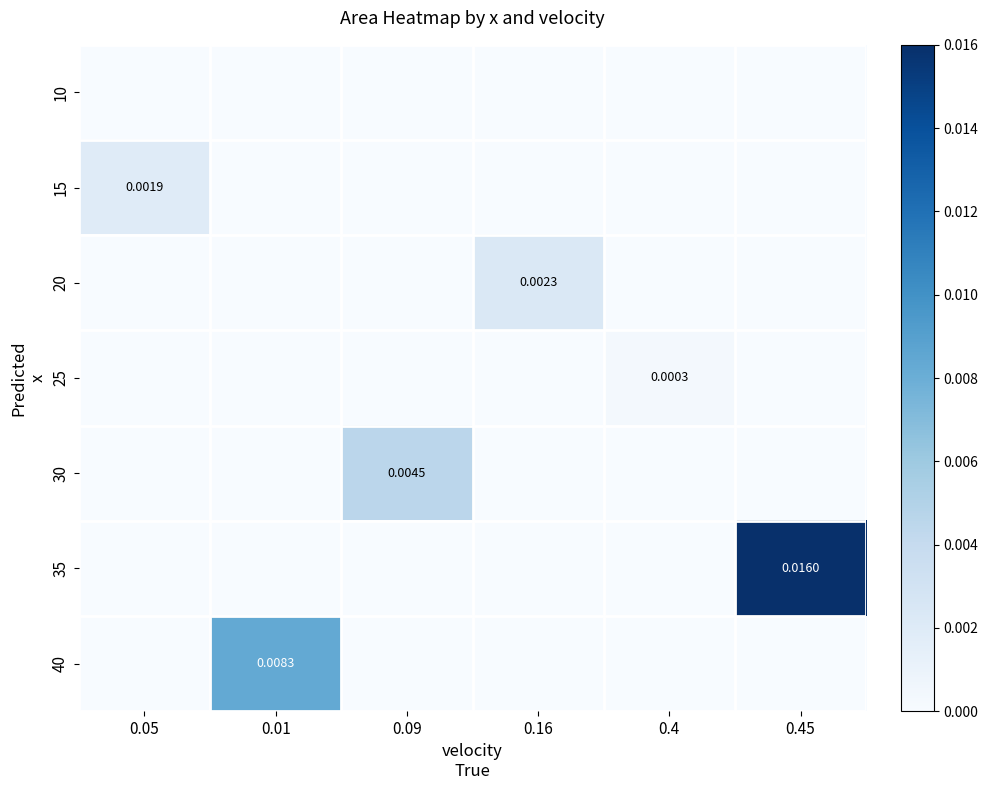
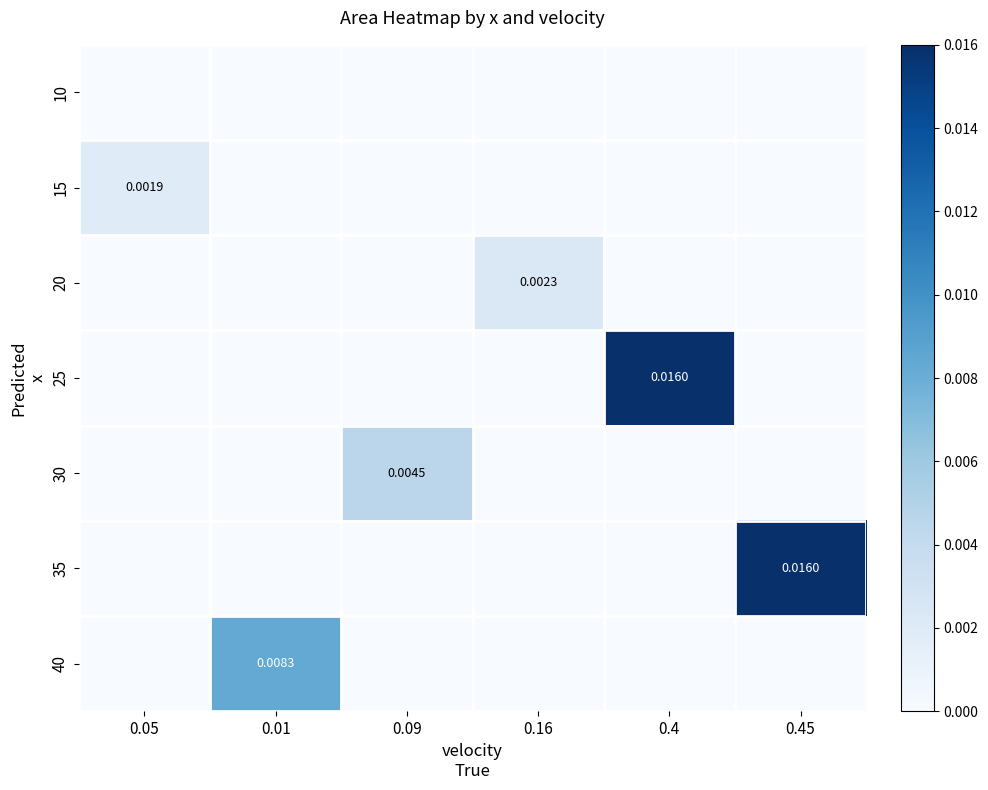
25, 0.4: 0.0003 -> 0.0160
